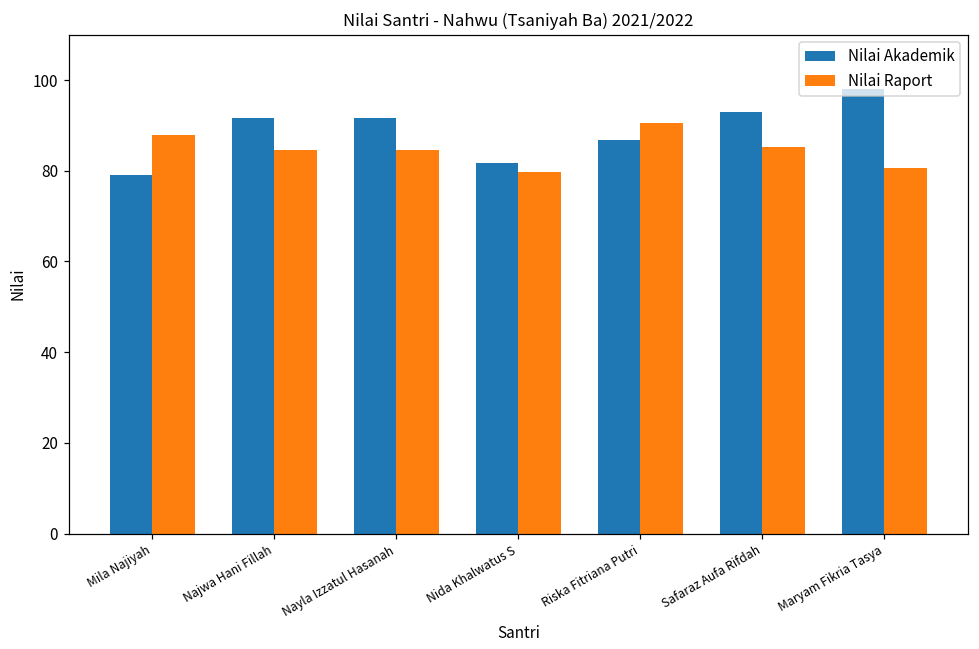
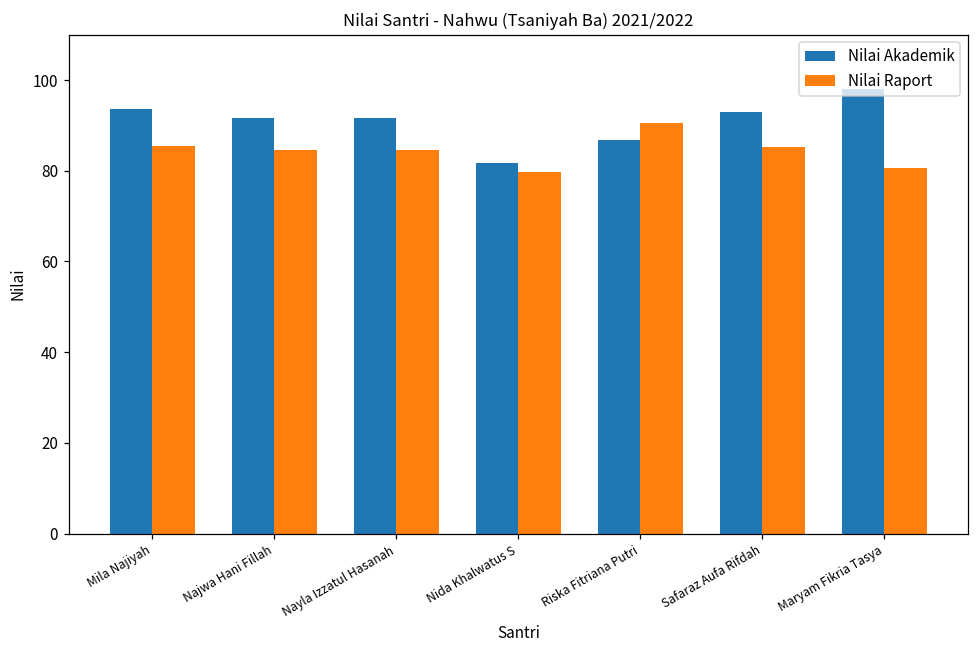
Nilai Akademik, Mila Najiyah: 79 -> 94
Nilai Raport, Mila Najiyah: 88 -> 85
